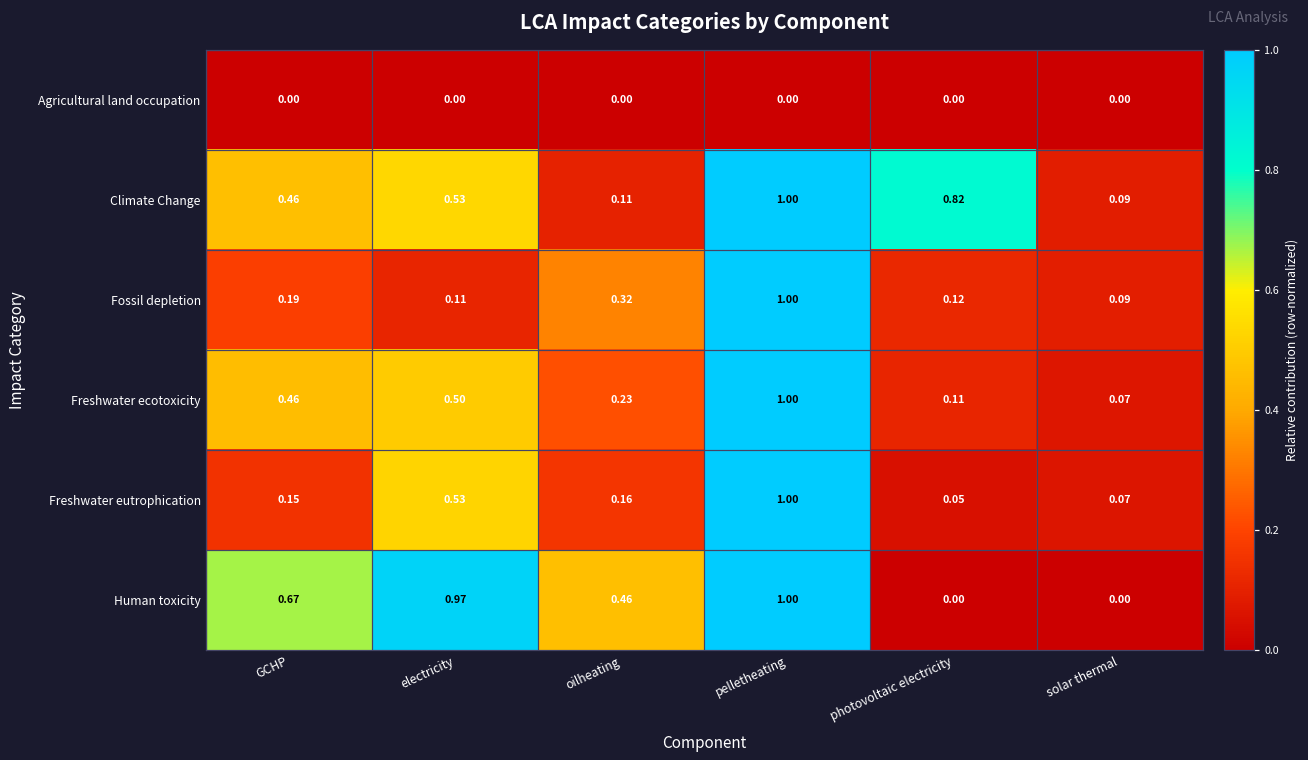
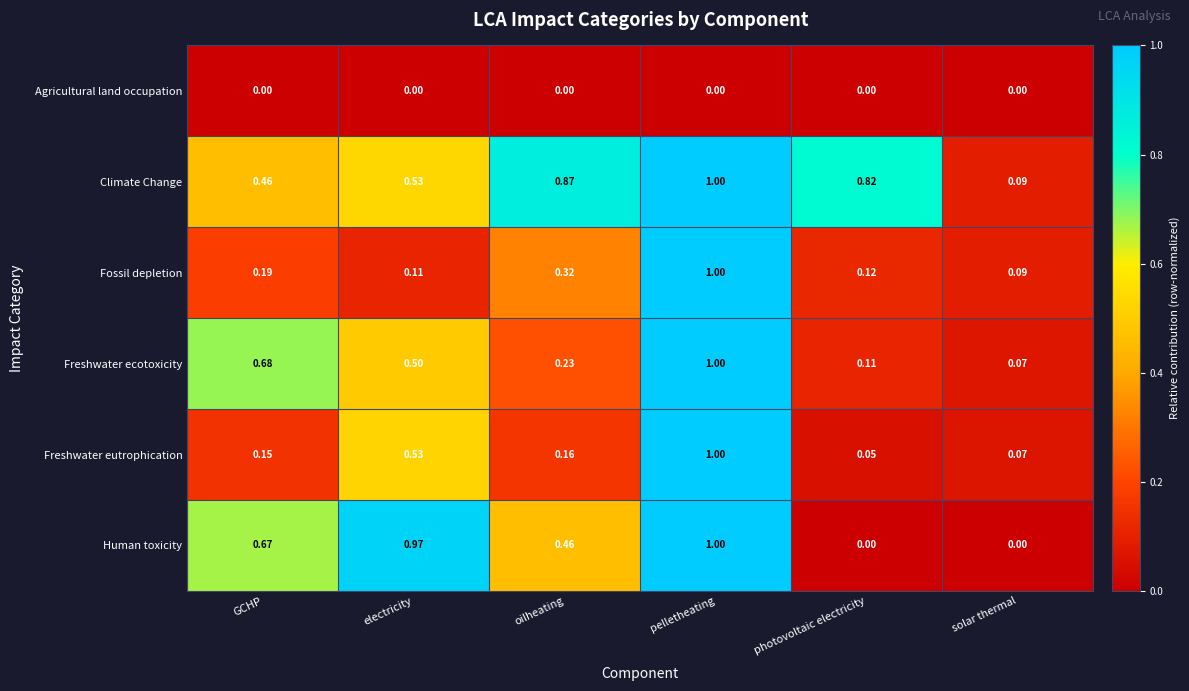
Climate Change, oilheating: 0.11 -> 0.87
Freshwater ecotoxicity, GCHP: 0.46 -> 0.68
